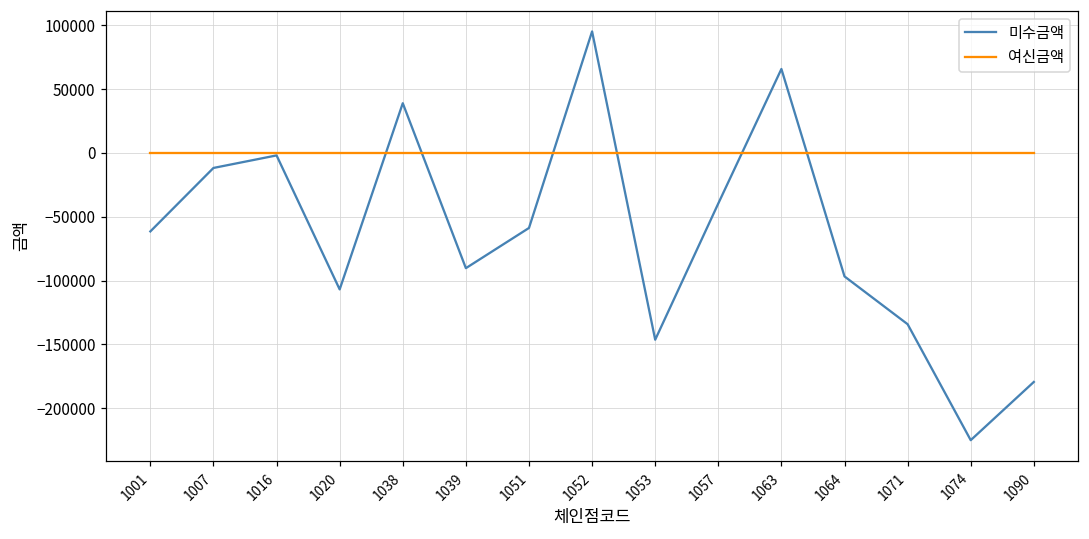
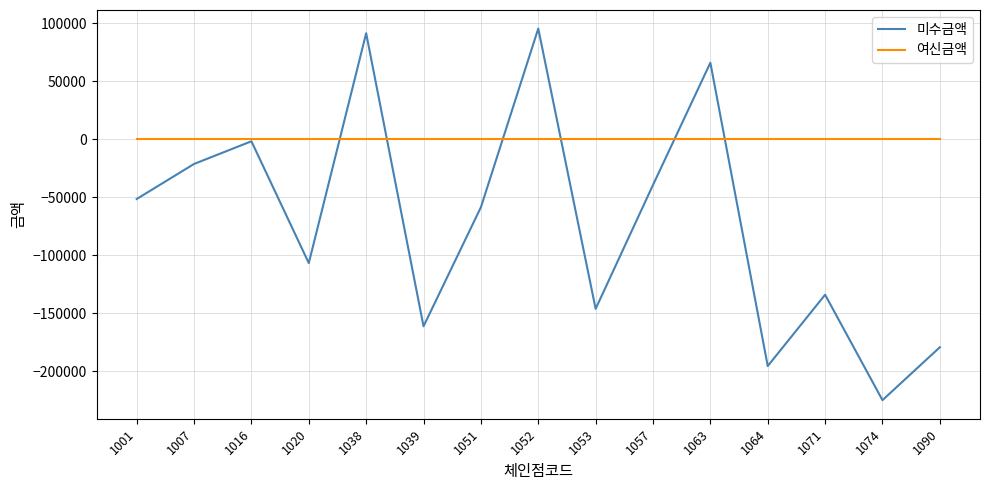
미수금액, 1001: -61000 -> -52000
미수금액, 1007: -12000 -> -21000
미수금액, 1038: 39000 -> 91000
미수금액, 1039: -90000 -> -161000
미수금액, 1064: -97000 -> -196000
